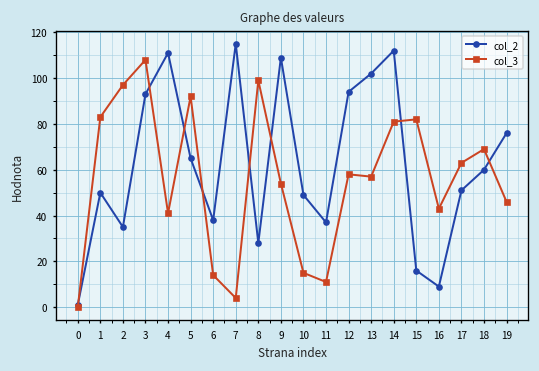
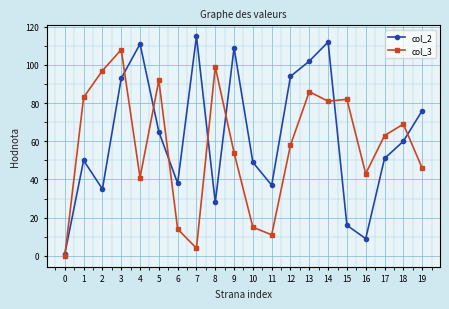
col_3, 13: 57 -> 86
